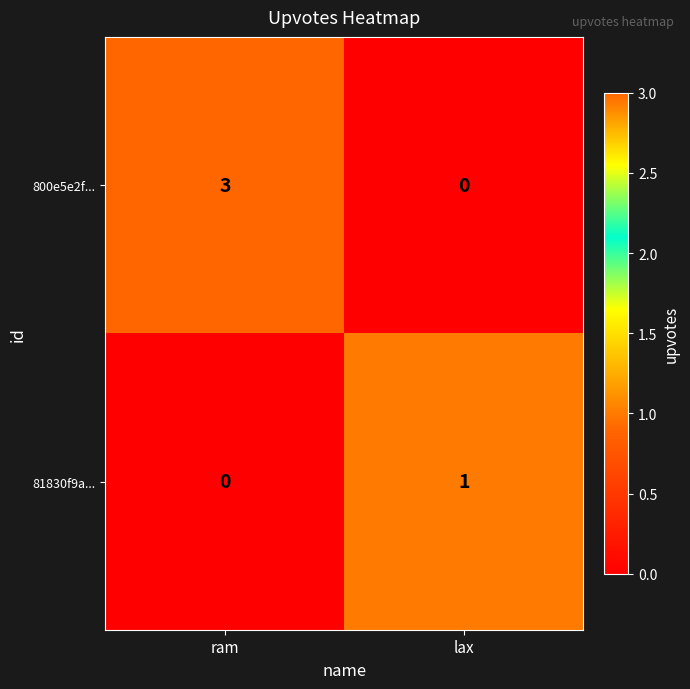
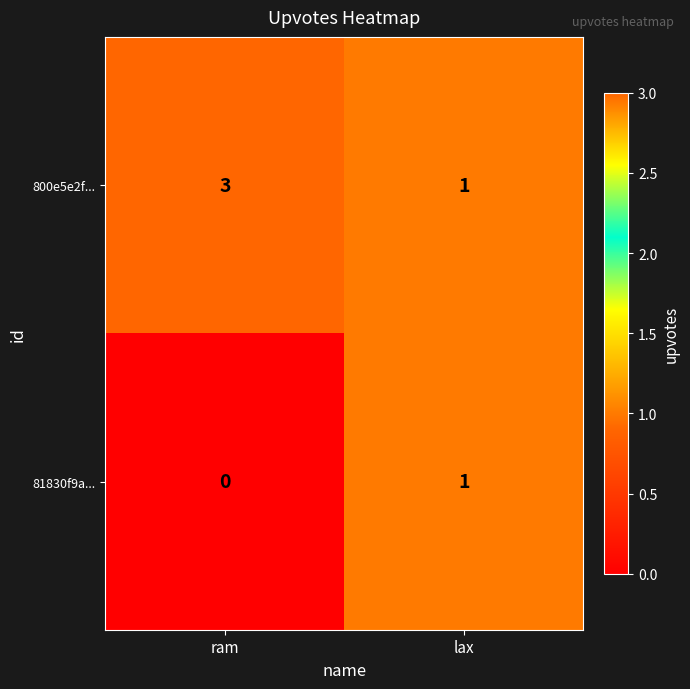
800e5e2f..., lax: 0 -> 1
